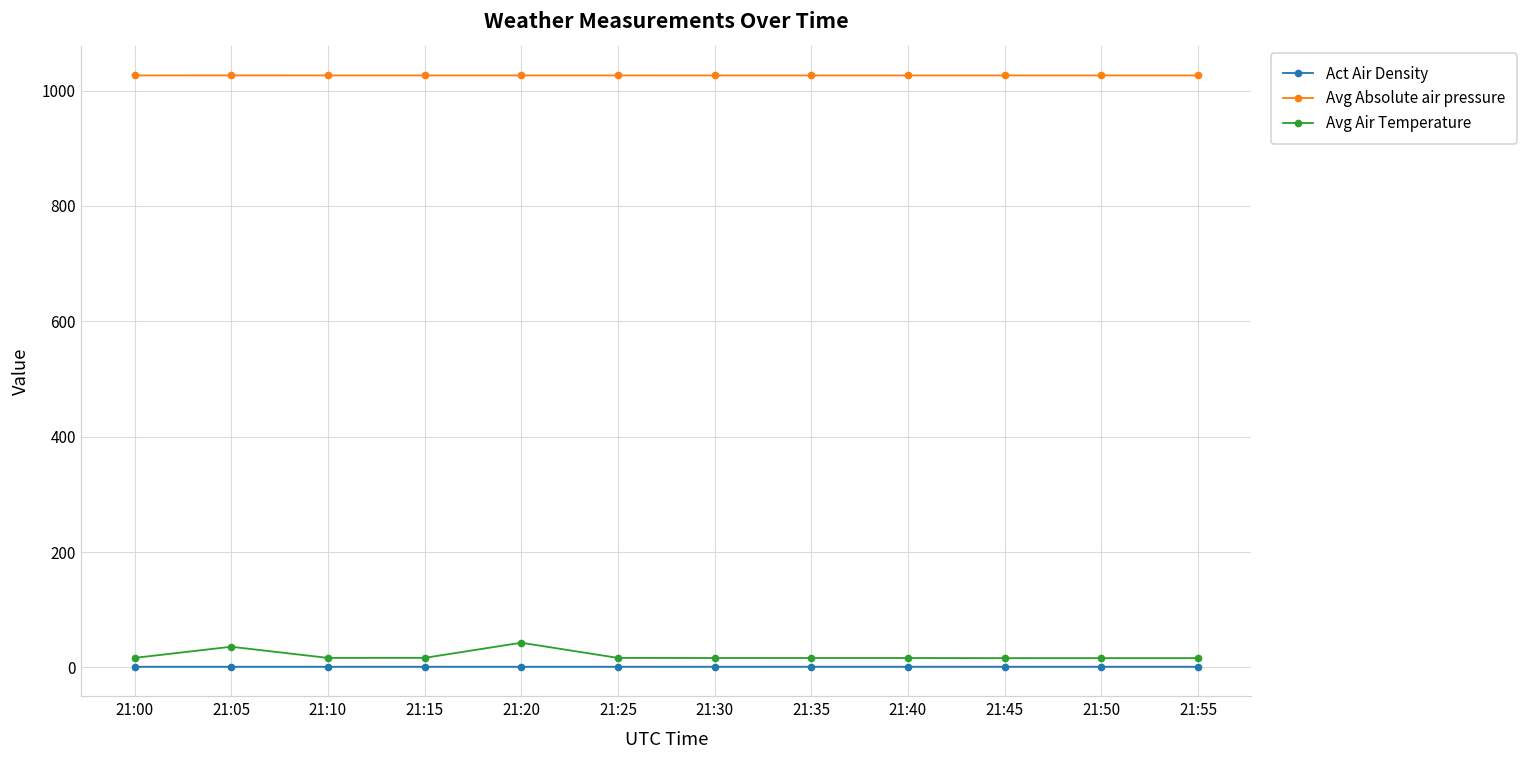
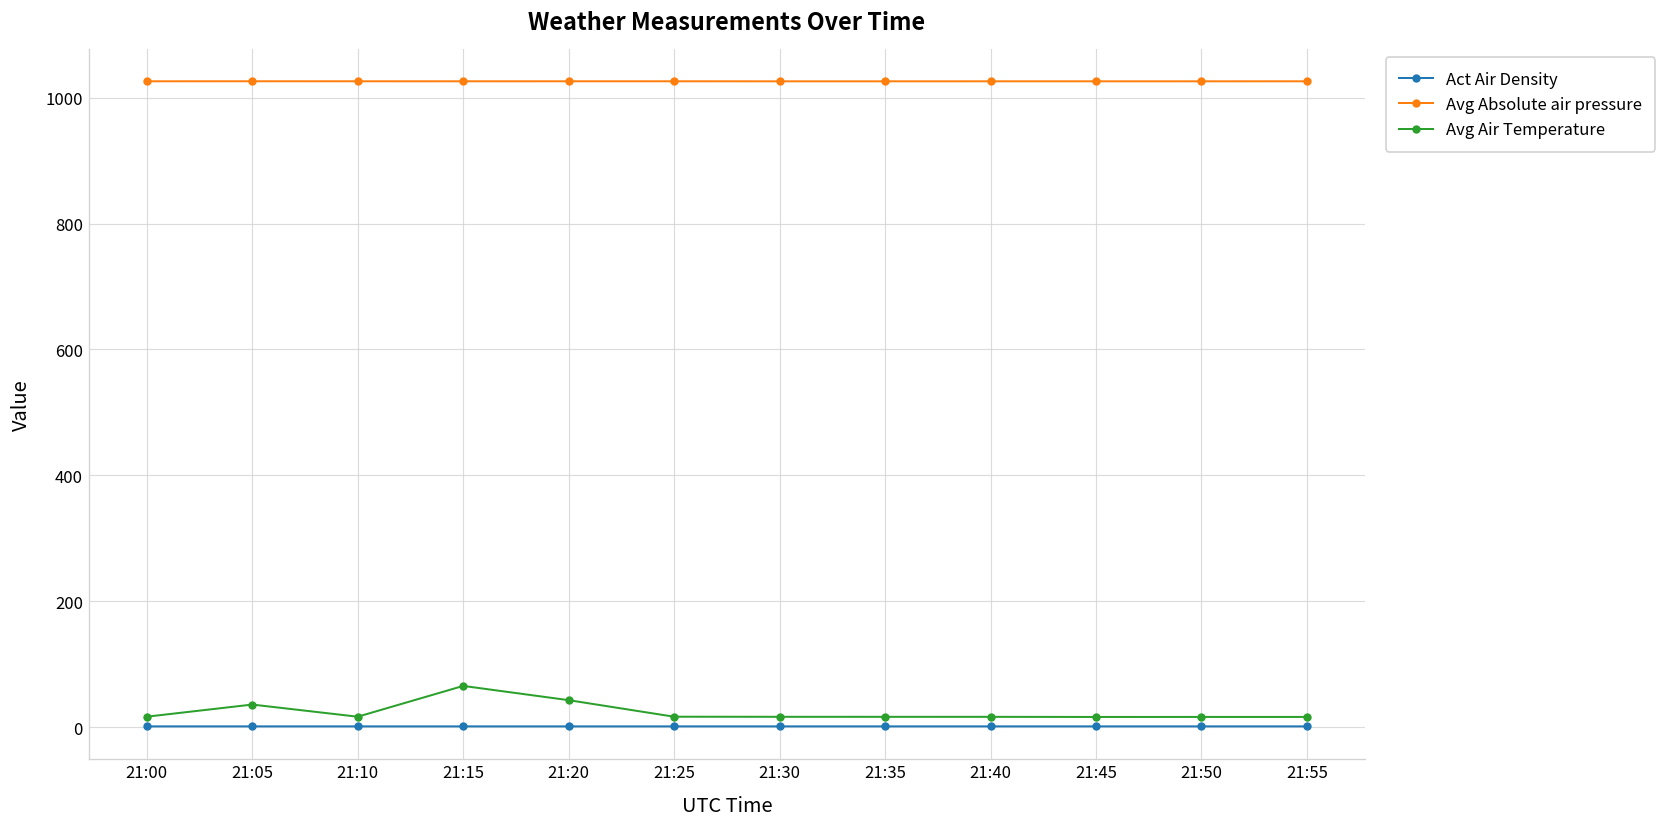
Avg Air Temperature, 21:15: 20 -> 70
